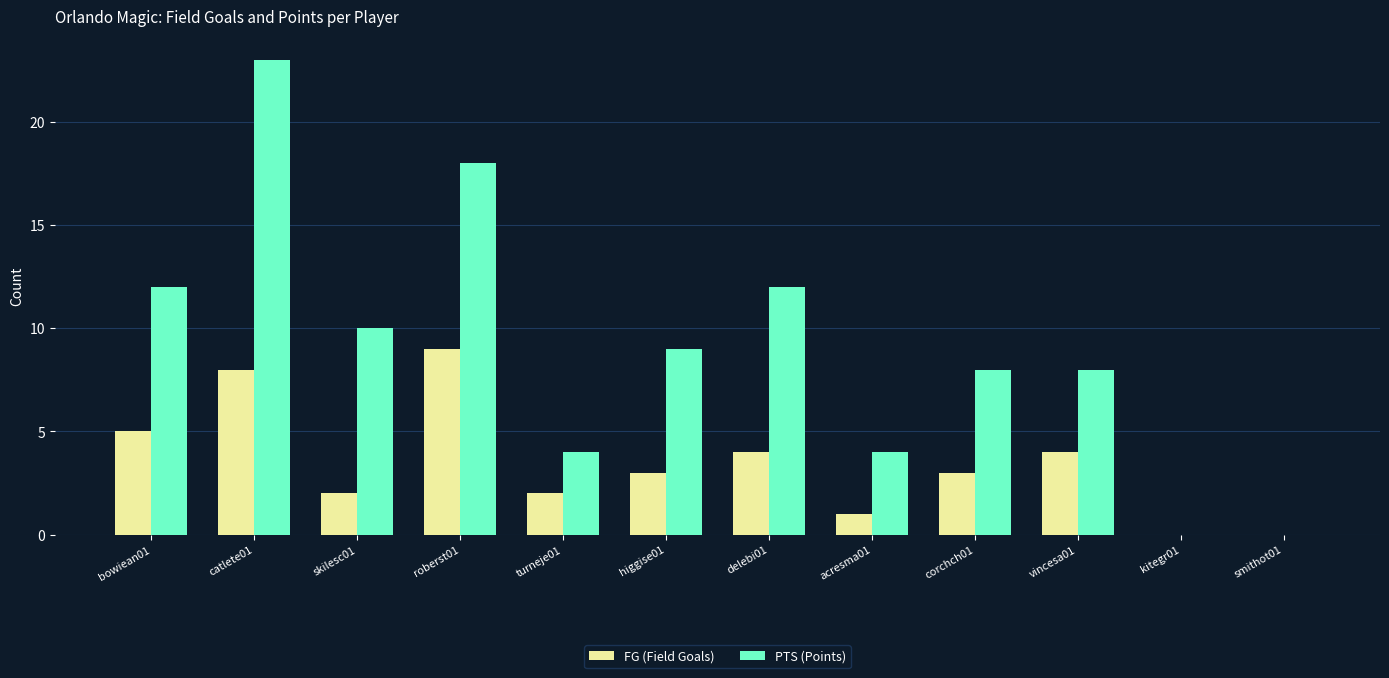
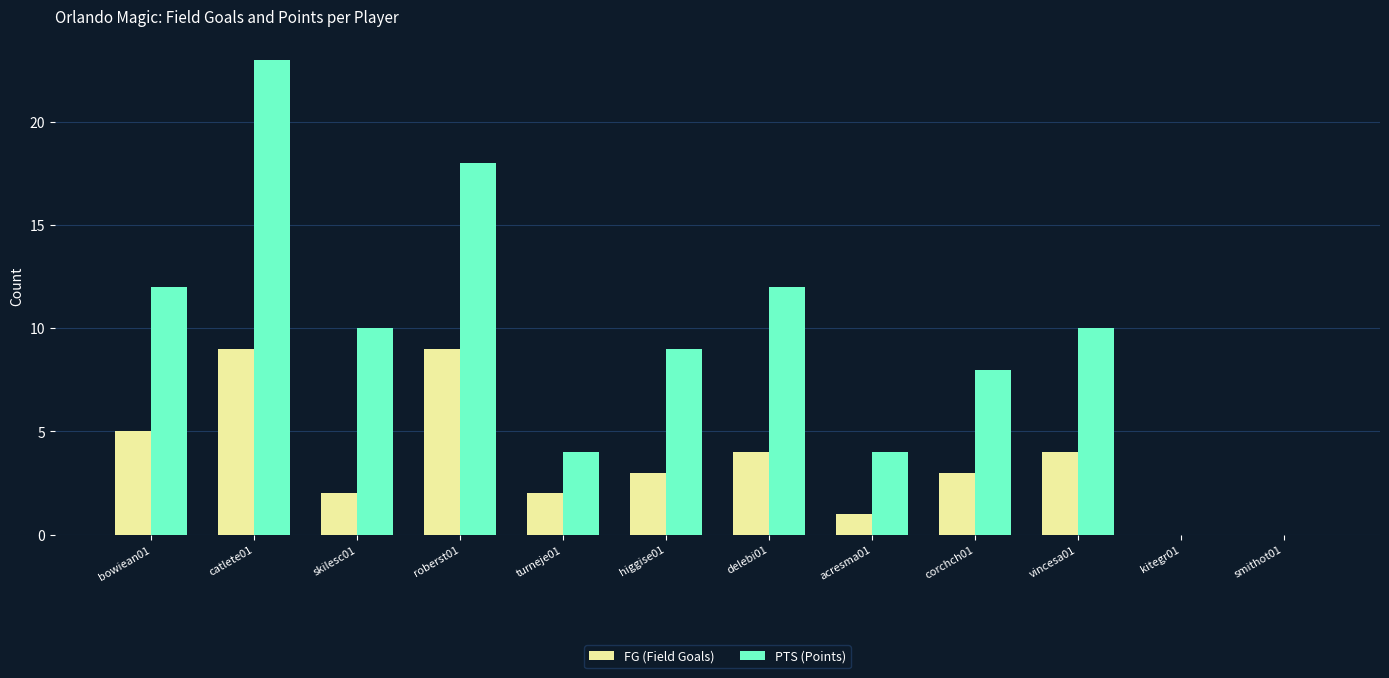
FG (Field Goals), catlete01: 8 -> 9
PTS (Points), vincesa01: 8 -> 10
